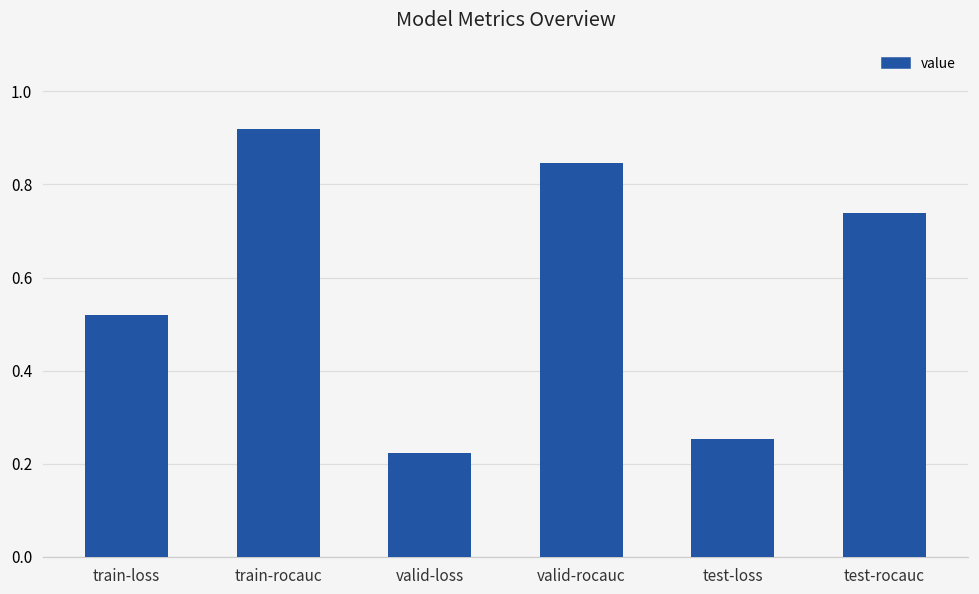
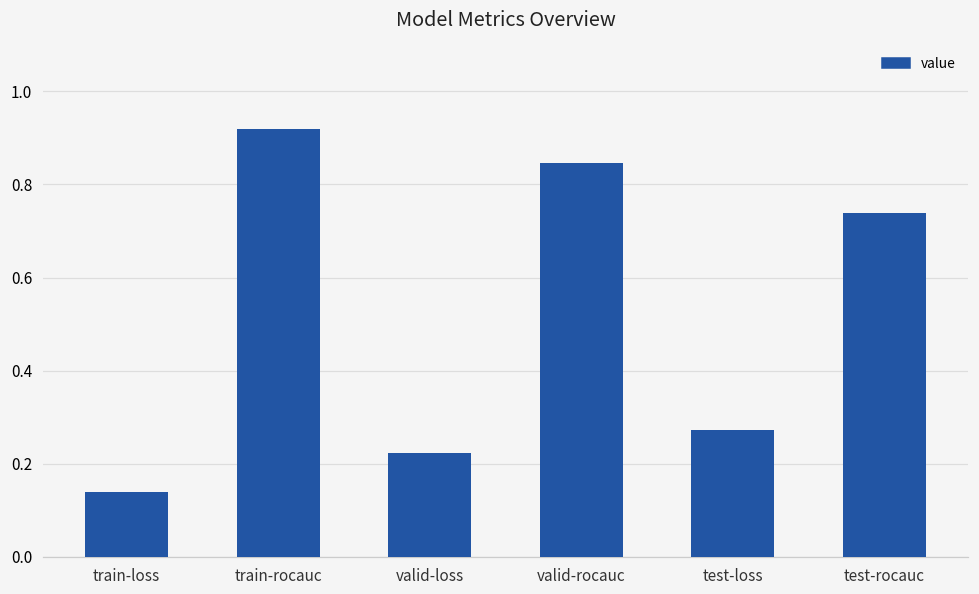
train-loss: 0.52 -> 0.14
test-loss: 0.25 -> 0.27
